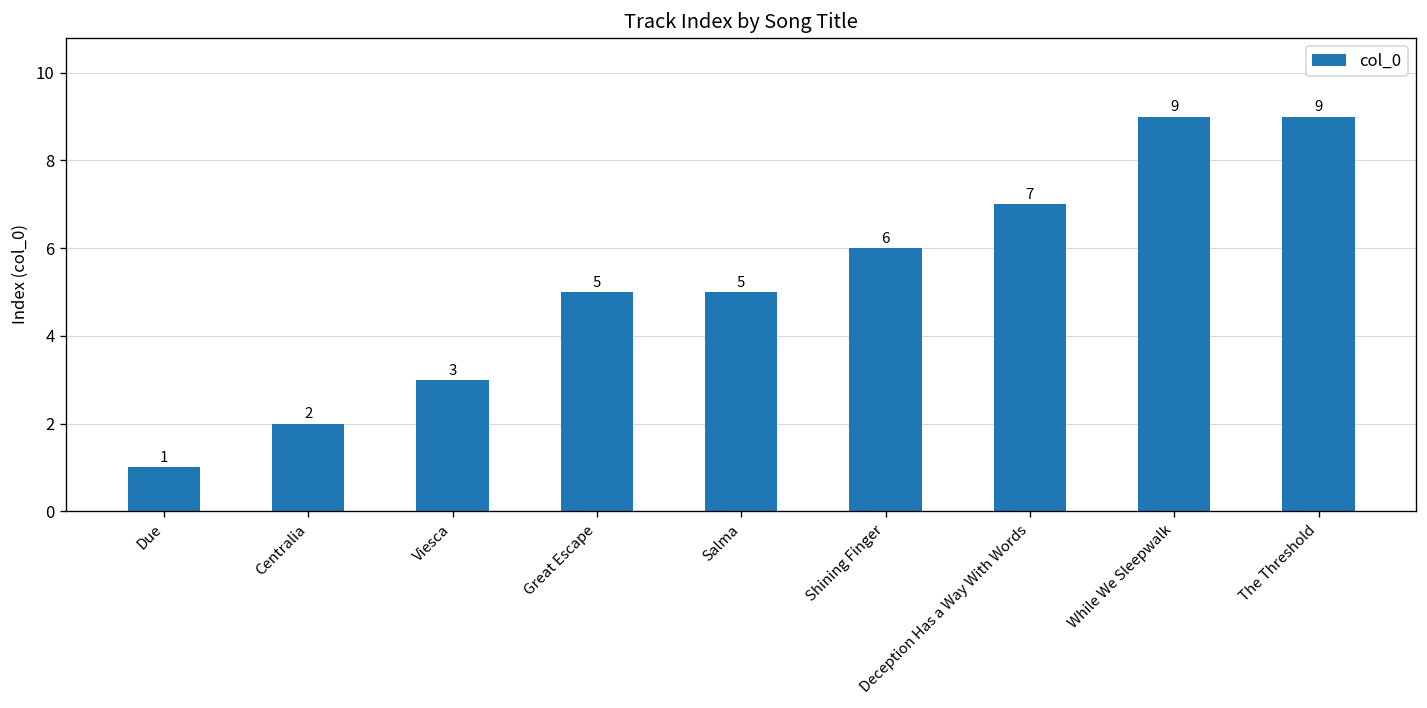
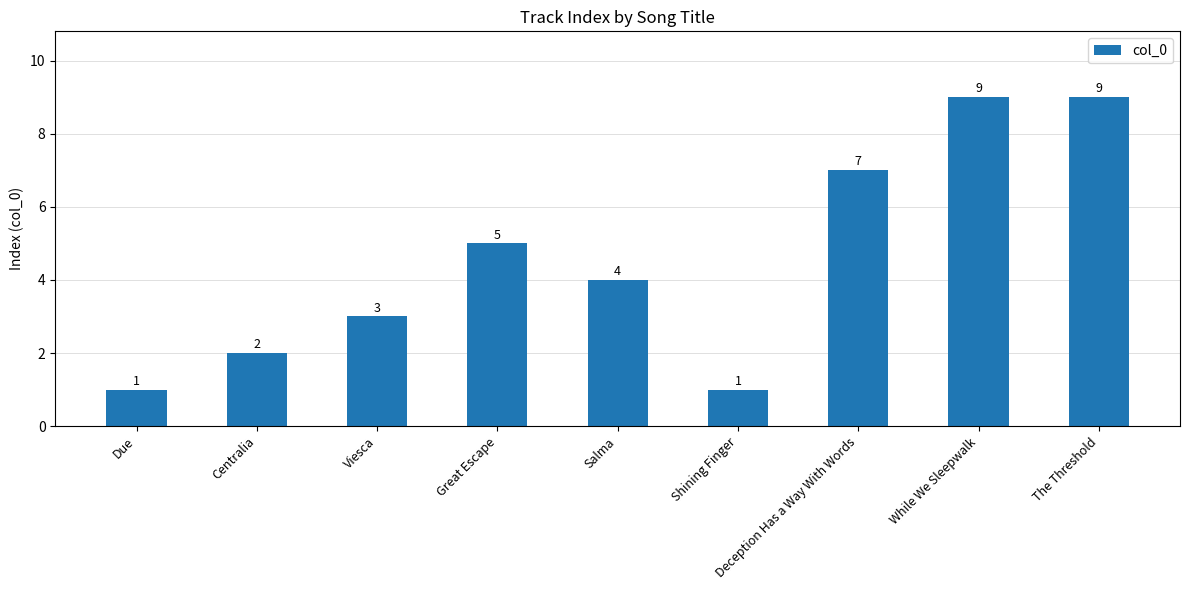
Salma: 5 -> 4
Shining Finger: 6 -> 1
